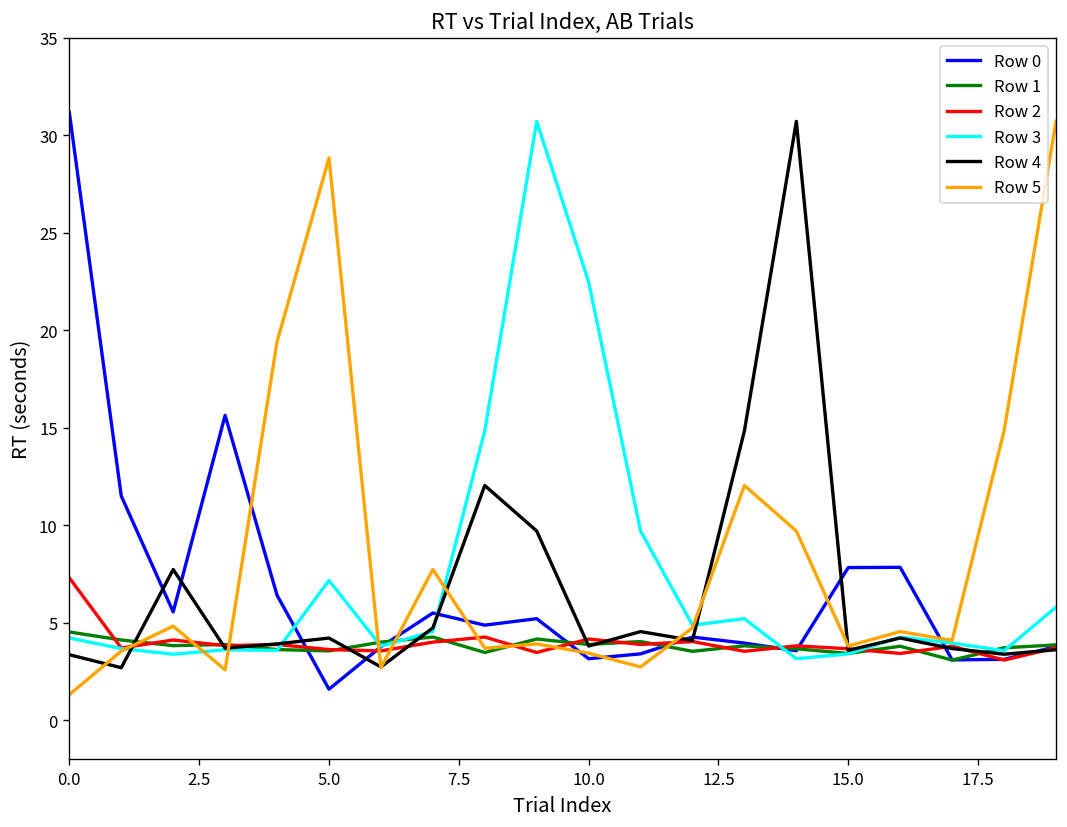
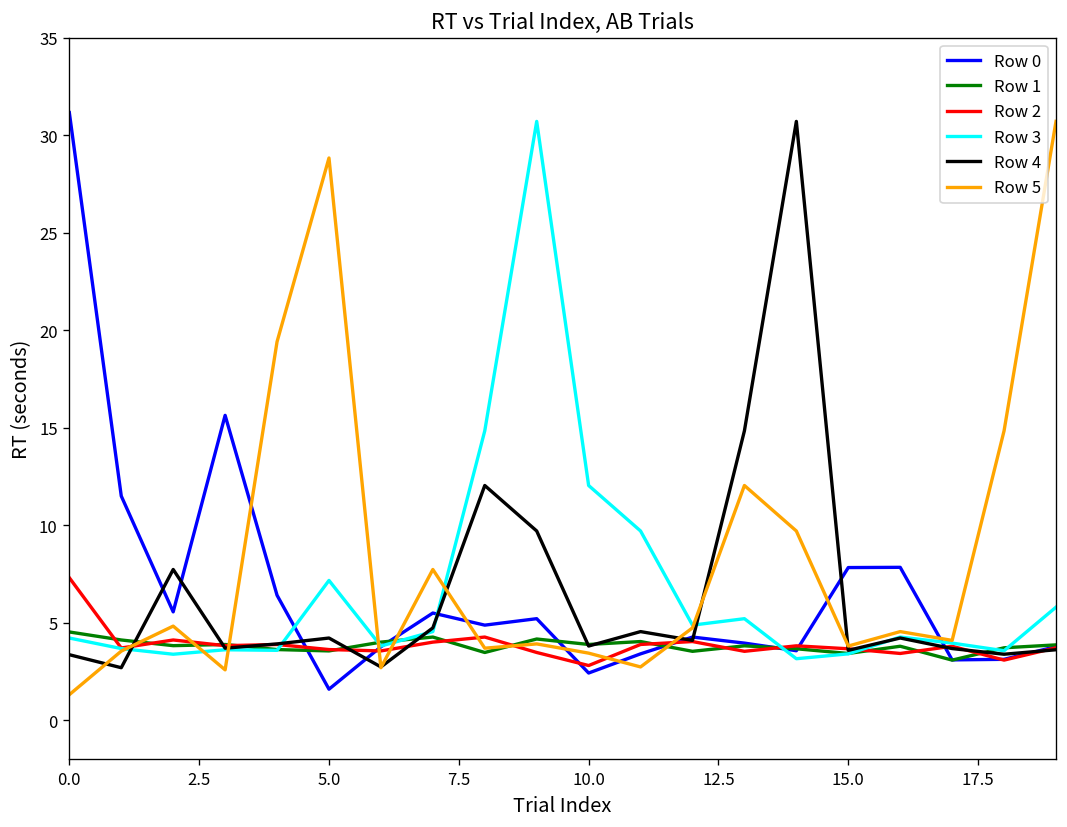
Row 0, 10.0: 3.2 -> 2.4
Row 2, 10.0: 4.2 -> 2.8
Row 3, 10.0: 22.5 -> 12.0
